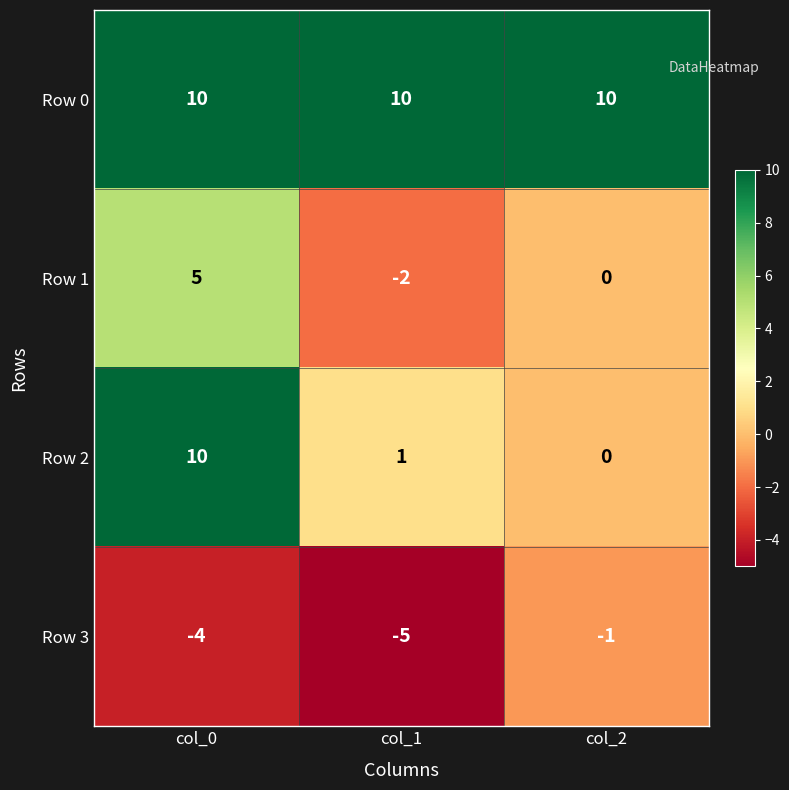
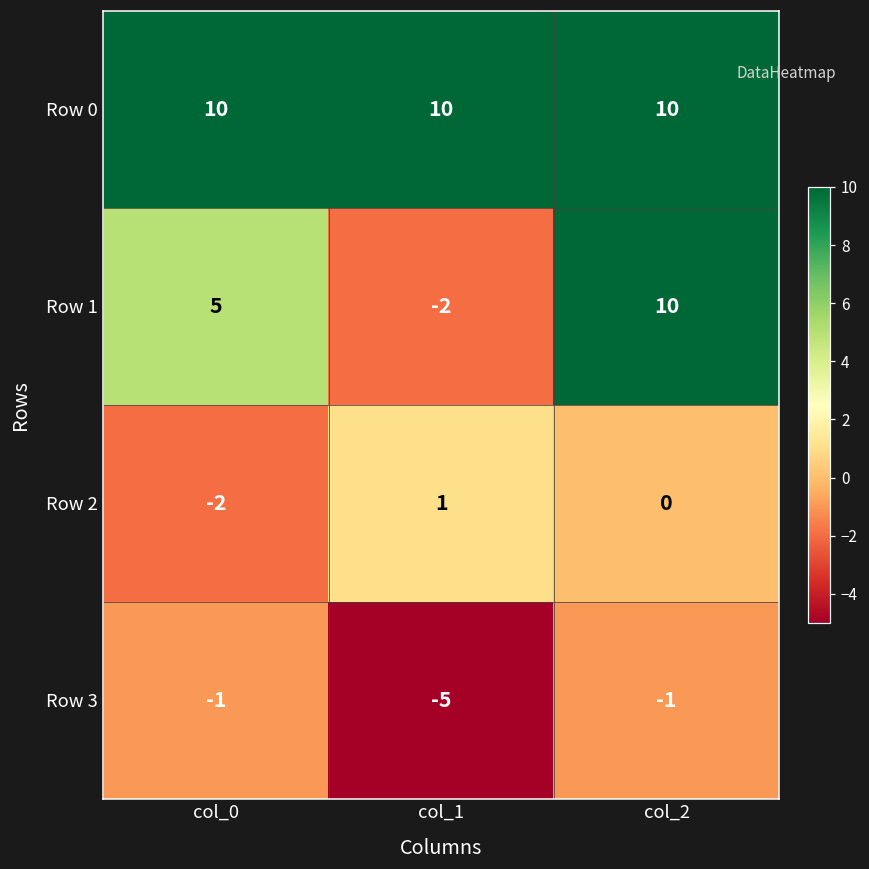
Row 1, col_2: 0 -> 10
Row 2, col_0: 10 -> -2
Row 3, col_0: -4 -> -1
